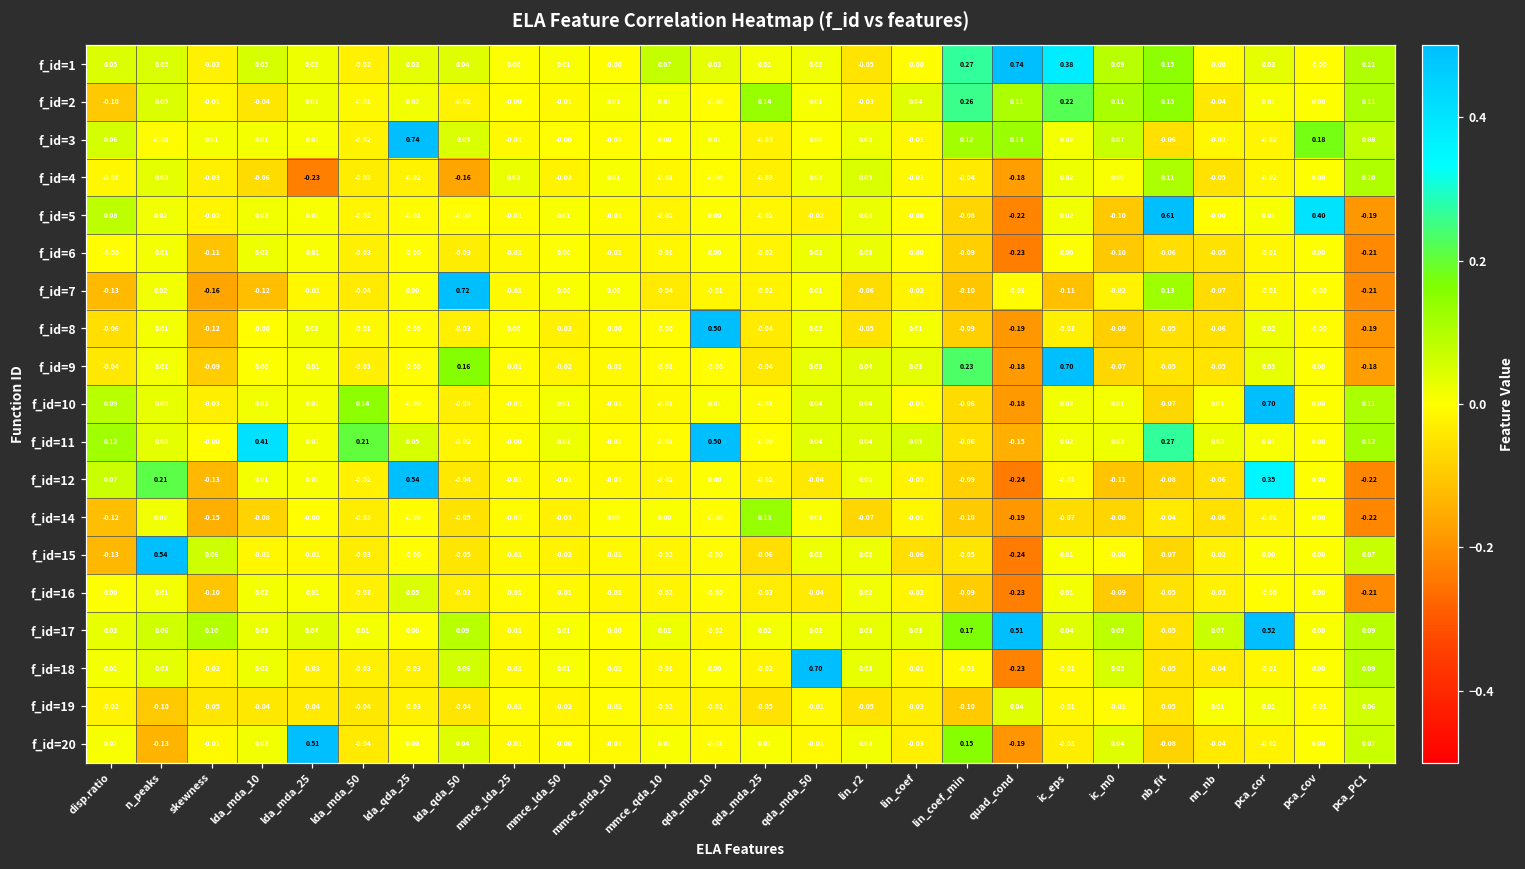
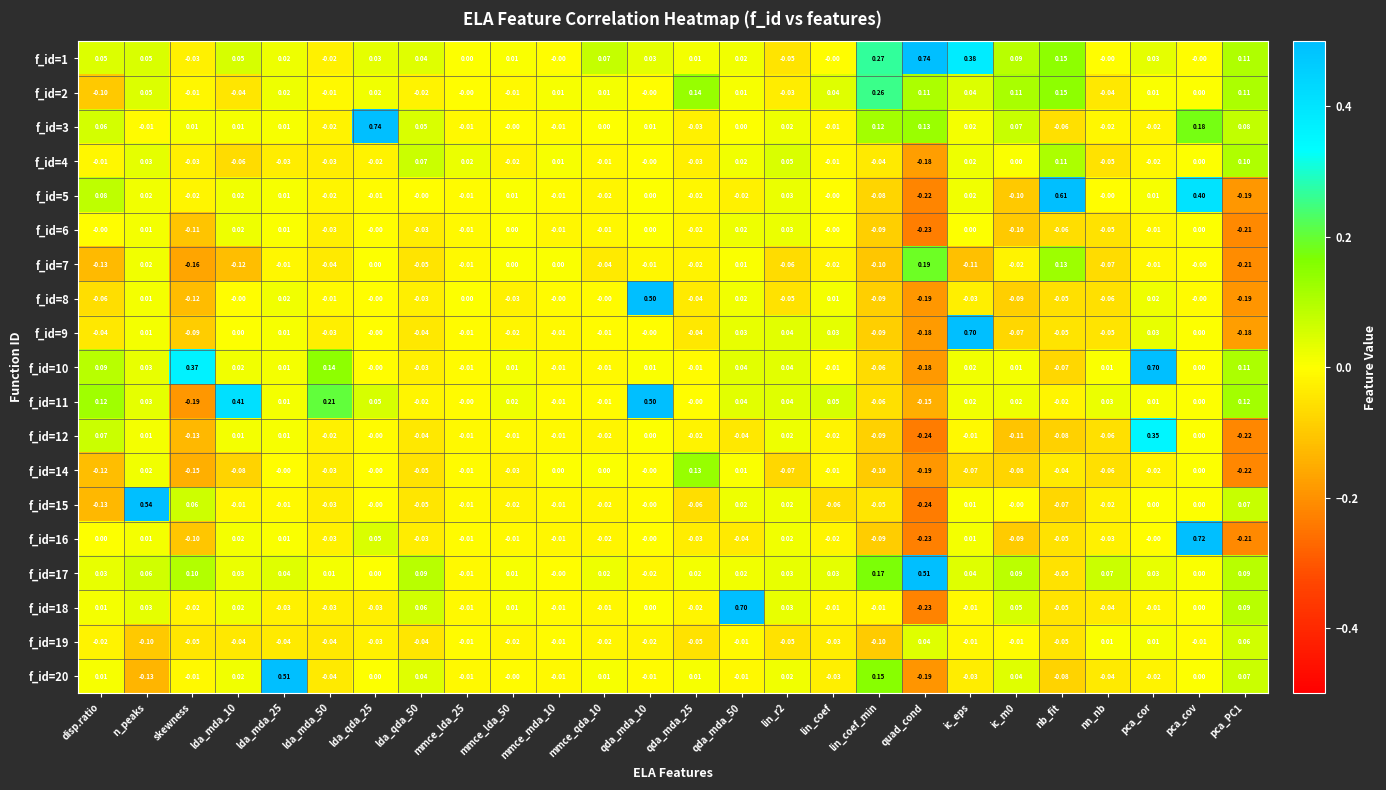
f_id=2, ic_eps: 0.22 -> 0.04
f_id=4, lda_mda_25: -0.23 -> -0.03
f_id=4, lda_qda_50: -0.16 -> 0.07
f_id=7, lda_qda_50: 0.72 -> -0.05
f_id=7, quad_cond: -0.01 -> 0.19
f_id=9, lda_qda_50: 0.16 -> -0.04
f_id=9, lin_coef_min: 0.23 -> -0.09
f_id=10, skewness: -0.03 -> 0.37
f_id=11, skewness: -0.00 -> -0.19
f_id=11, nb_fit: 0.27 -> -0.02
f_id=12, n_peaks: 0.21 -> 0.01
f_id=12, lda_qda_25: 0.54 -> -0.00
f_id=16, pca_cov: 0.00 -> 0.72
f_id=17, pca_cor: 0.52 -> 0.03
